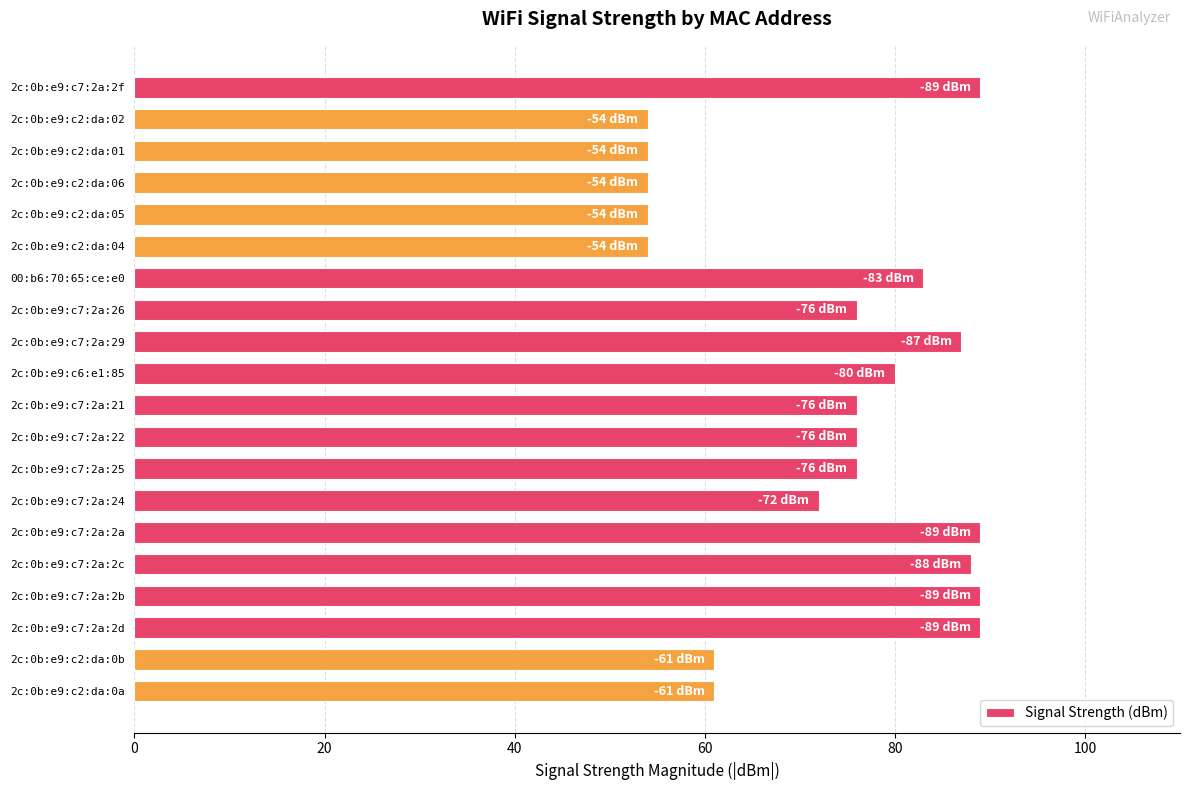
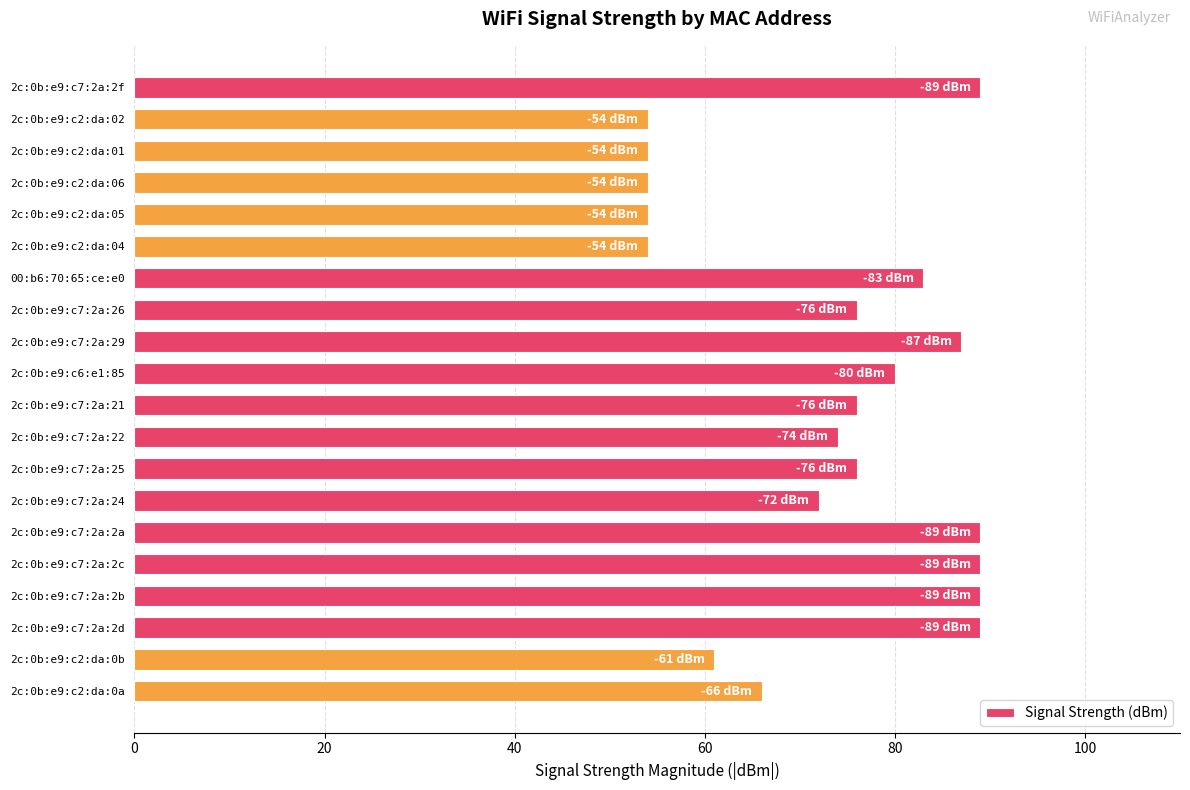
2c:0b:e9:c7:2a:22: -76 -> -74
2c:0b:e9:c7:2a:2c: -88 -> -89
2c:0b:e9:c2:da:0a: -61 -> -66
